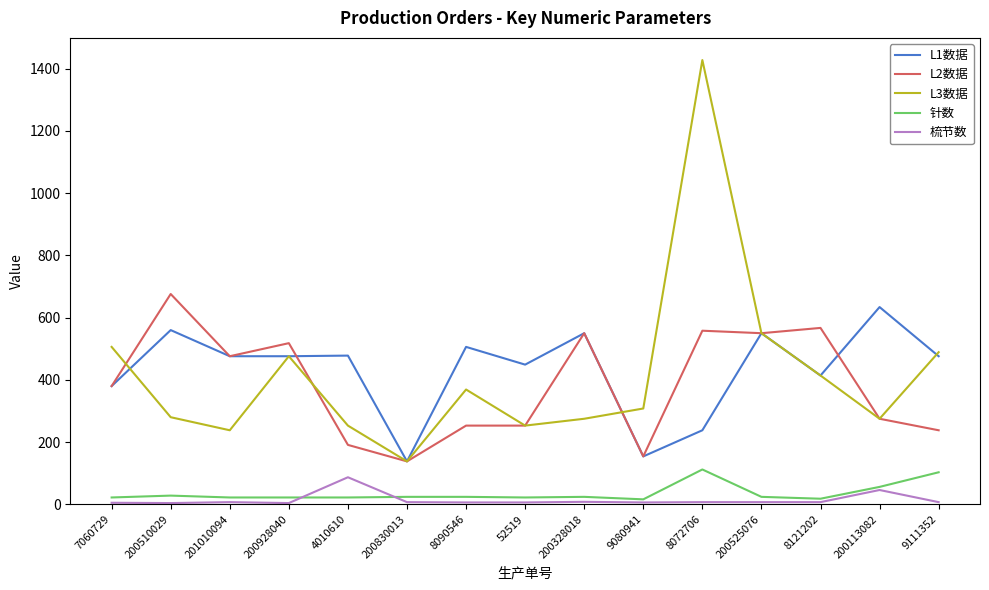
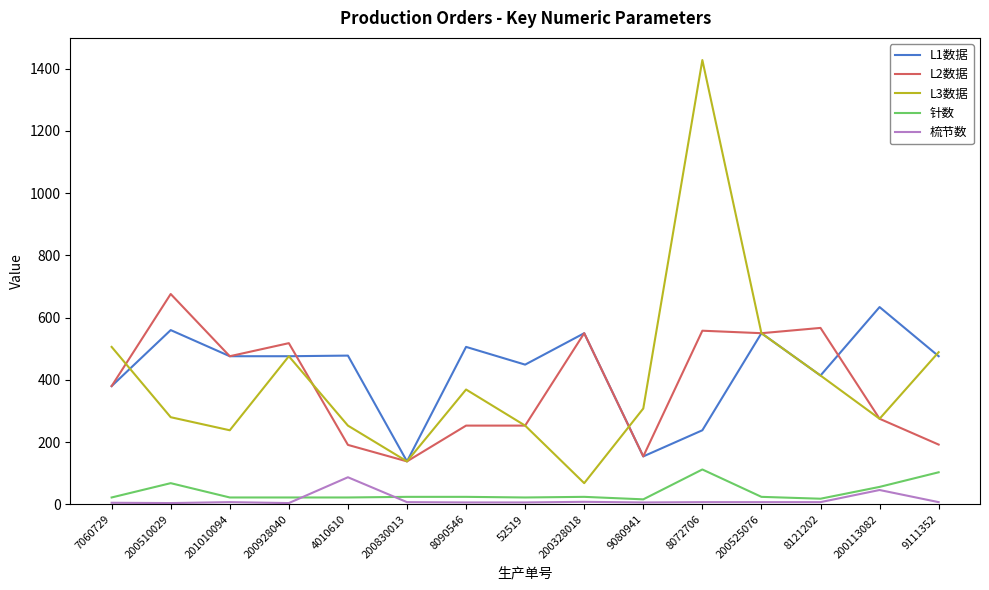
针数, 200510029: 30 -> 70
L3数据, 200328018: 280 -> 70
L2数据, 9111352: 240 -> 190
